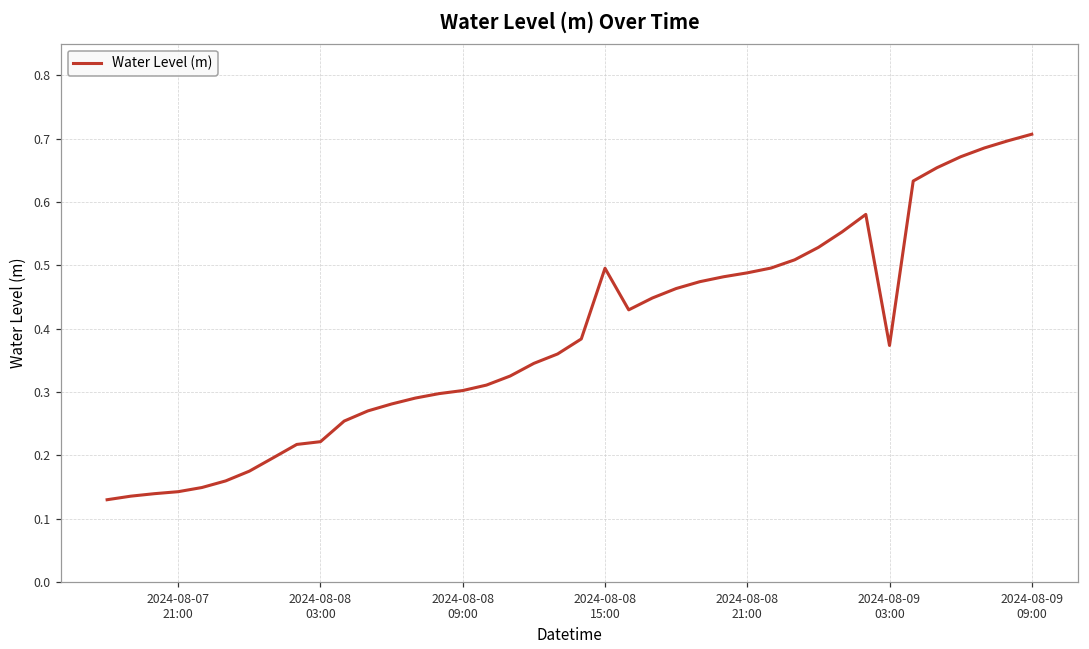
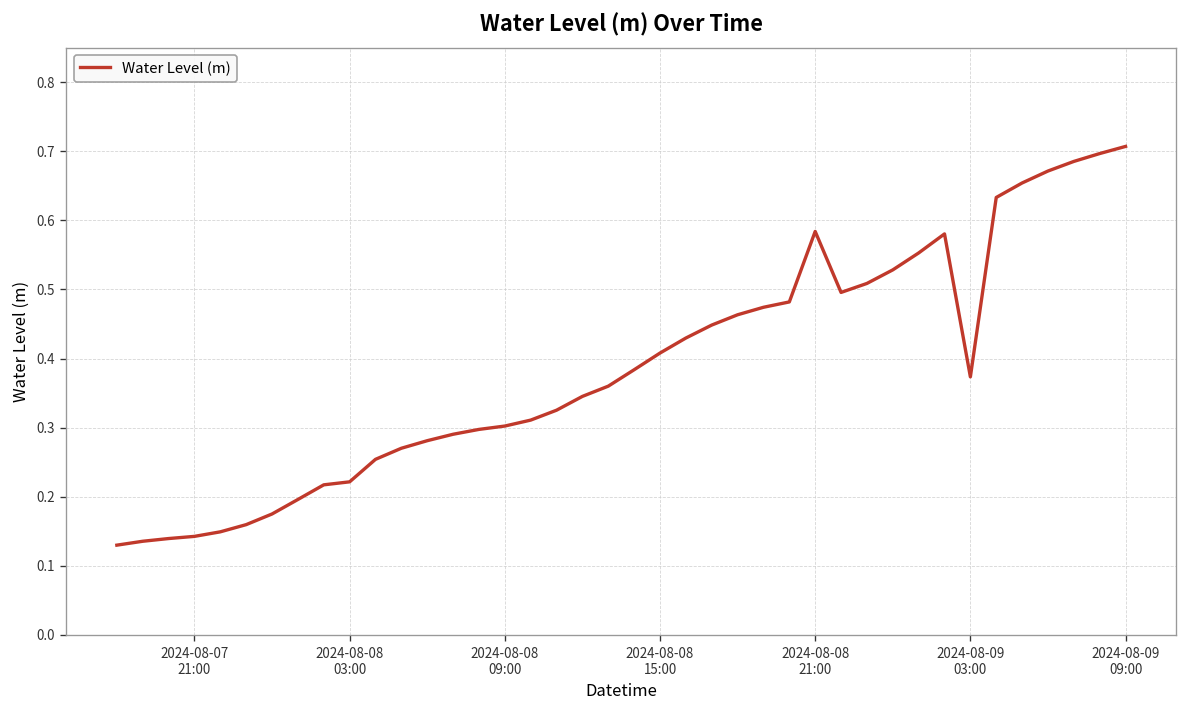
2024-08-08 15:00: 0.50 -> 0.41
2024-08-08 21:00: 0.49 -> 0.58
